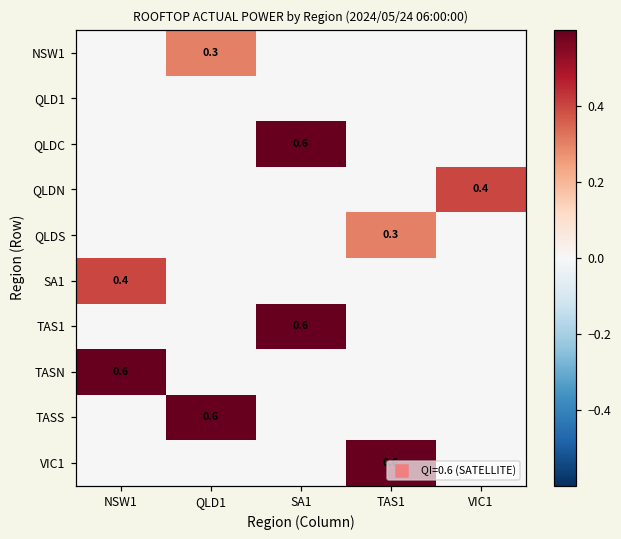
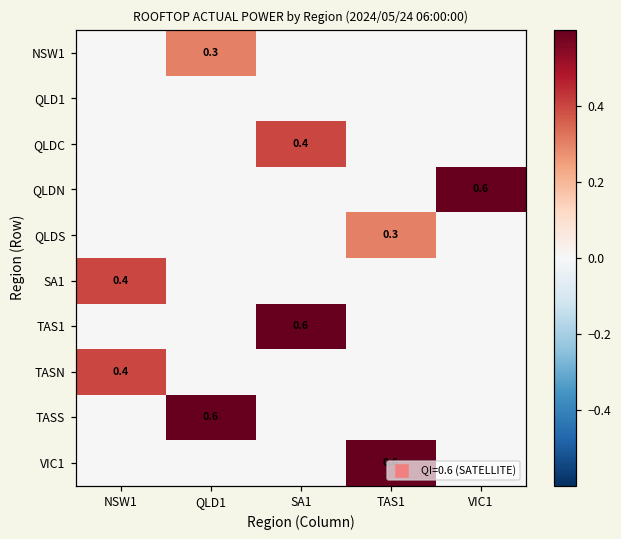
QLDC, SA1: 0.6 -> 0.4
QLDN, VIC1: 0.4 -> 0.6
TASN, NSW1: 0.6 -> 0.4
